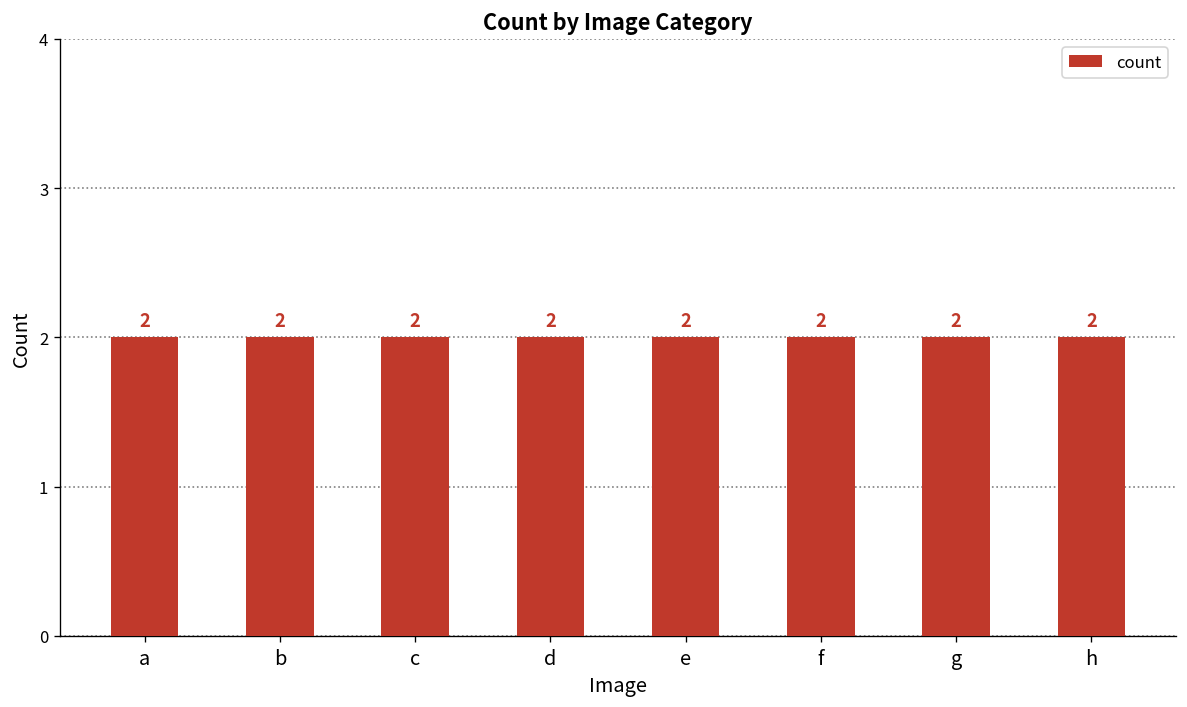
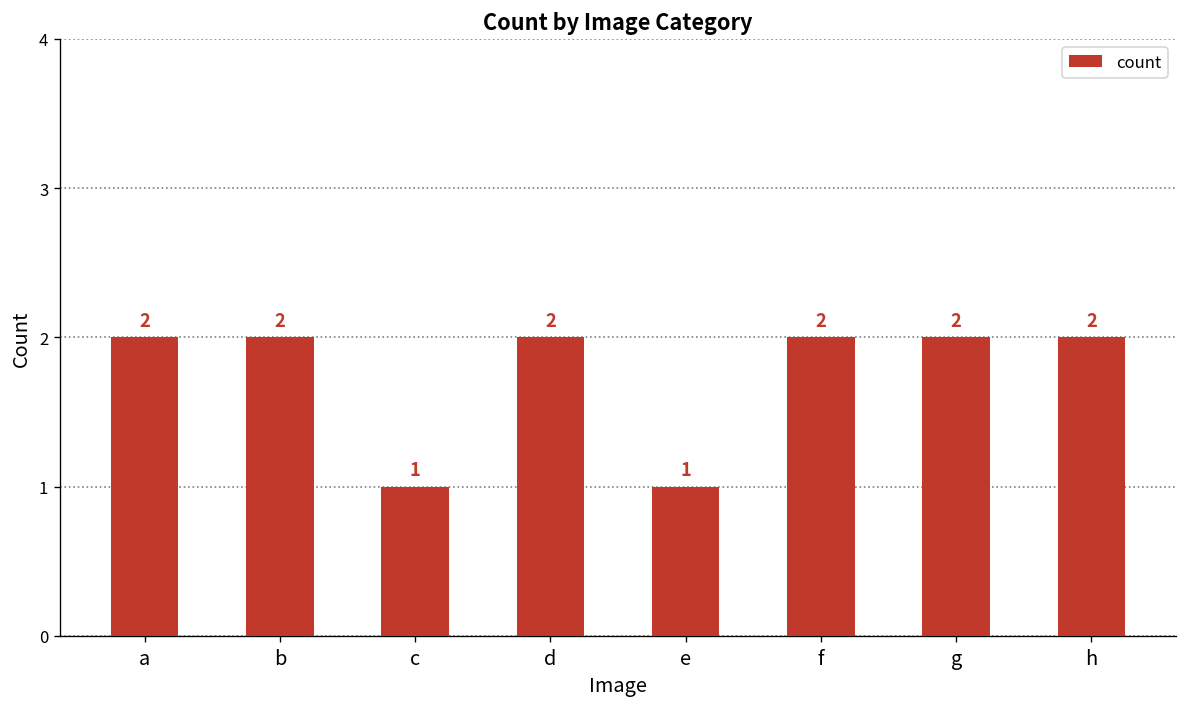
c: 2 -> 1
e: 2 -> 1
